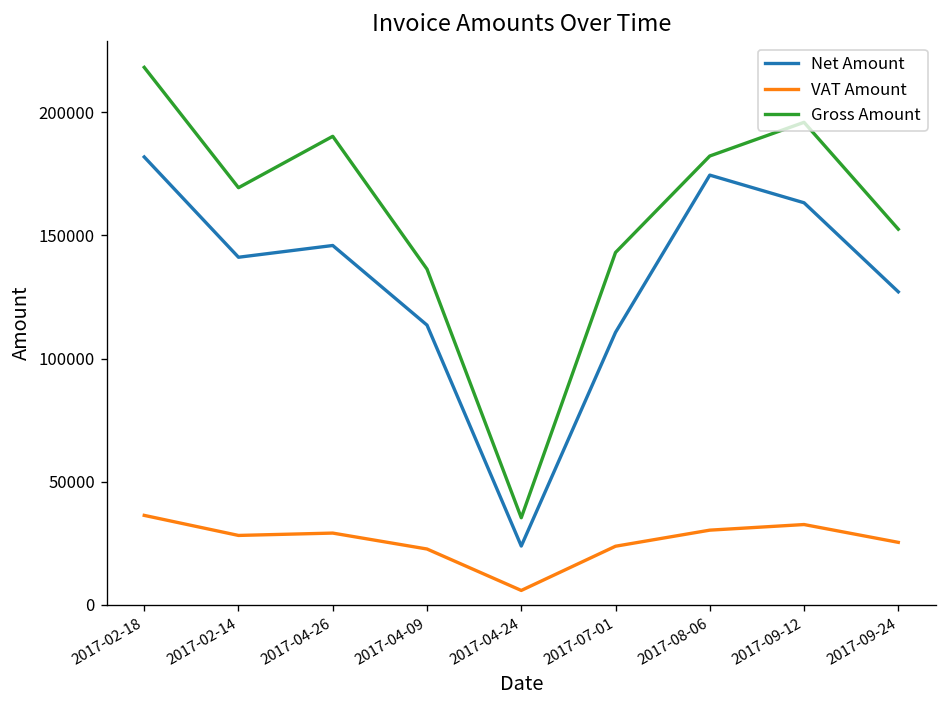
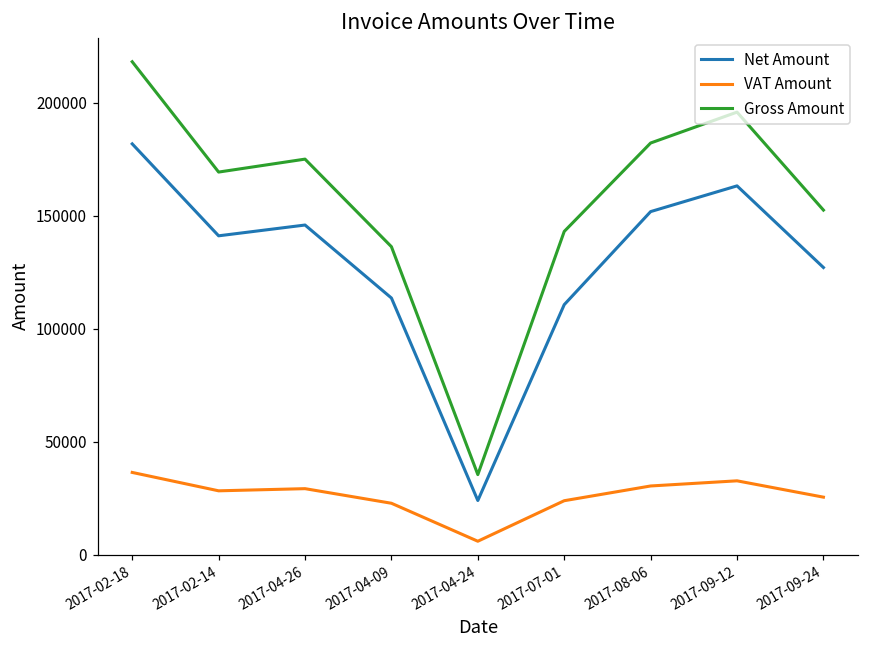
Gross Amount, 2017-04-26: 190000 -> 175000
Net Amount, 2017-08-06: 175000 -> 152000
